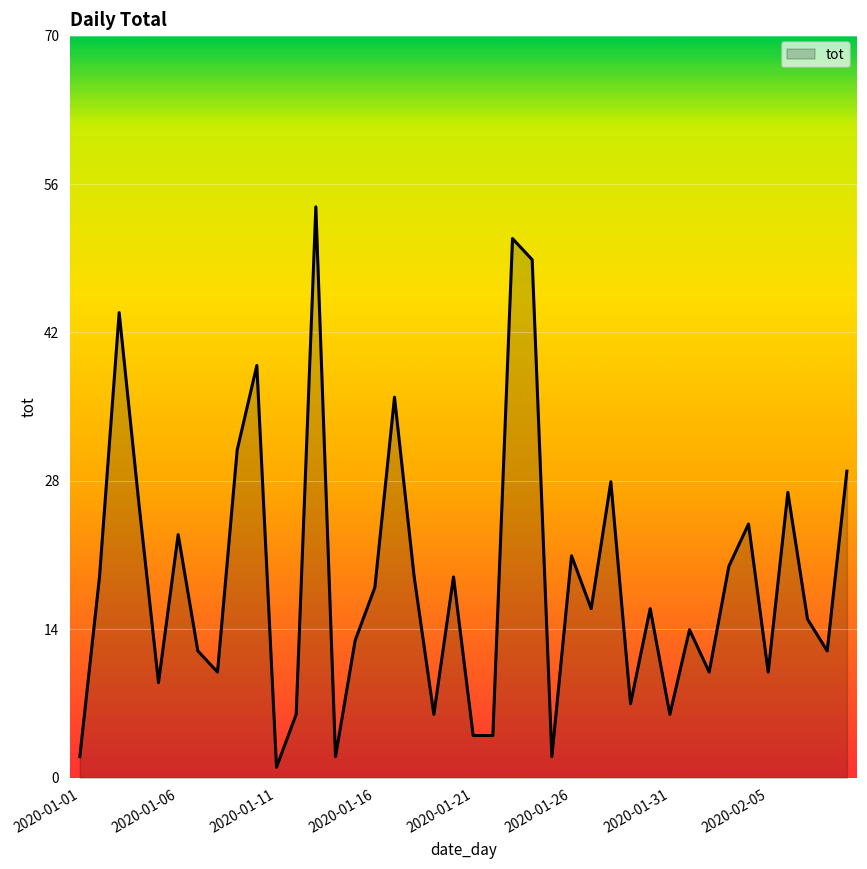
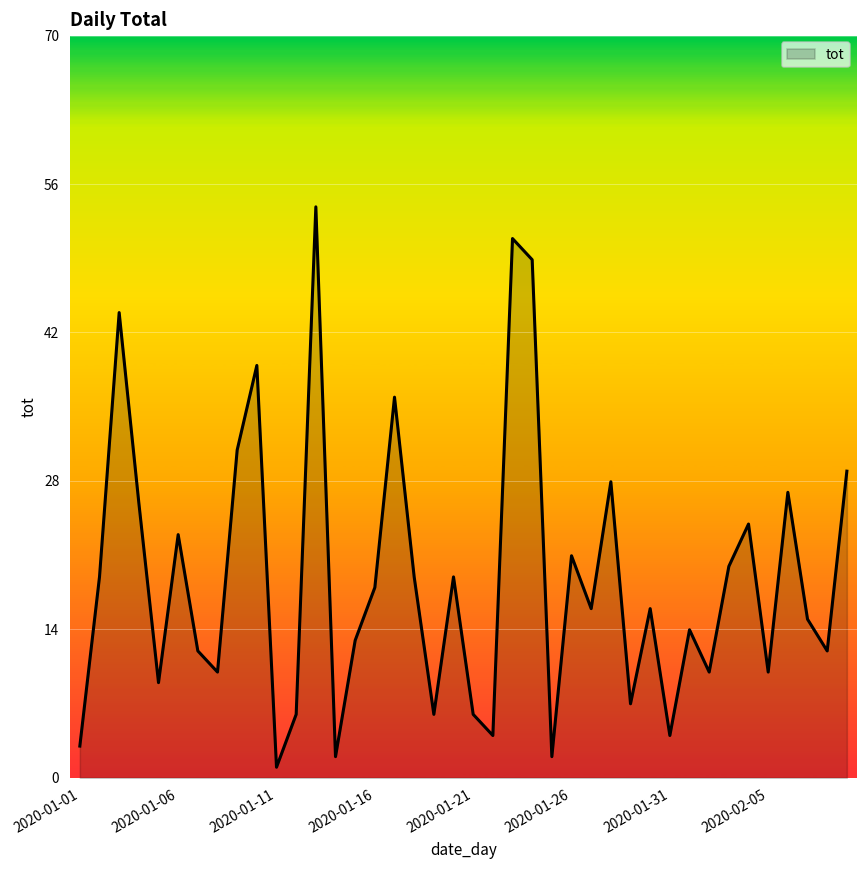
2020-01-01: 2 -> 3
2020-01-21: 4 -> 6
2020-01-31: 6 -> 4
